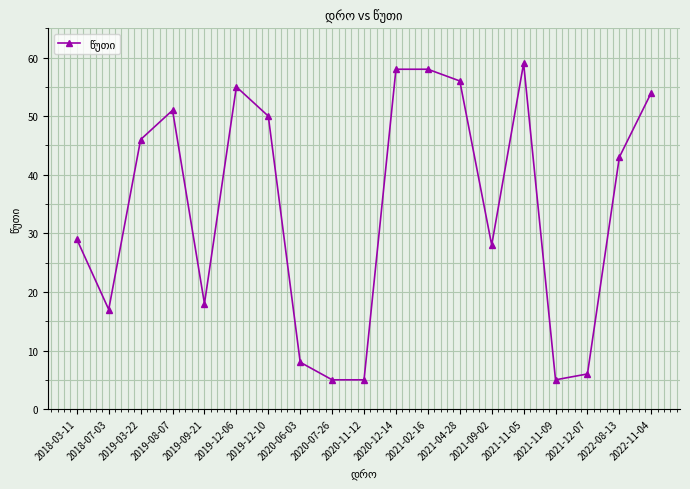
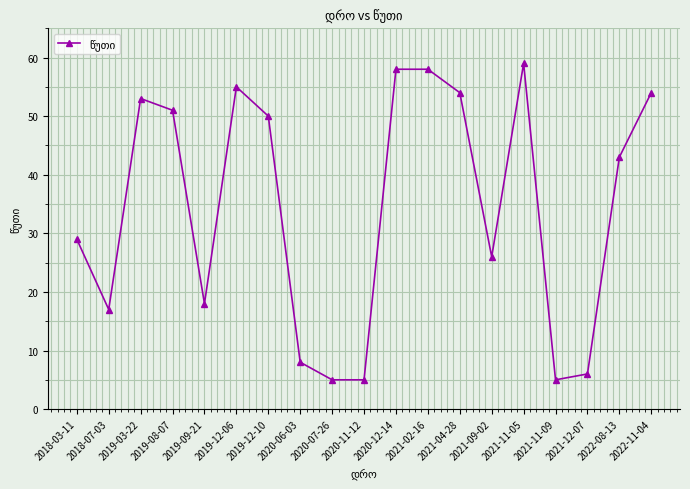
2019-03-22: 46 -> 53
2021-04-28: 56 -> 54
2021-09-02: 28 -> 26
